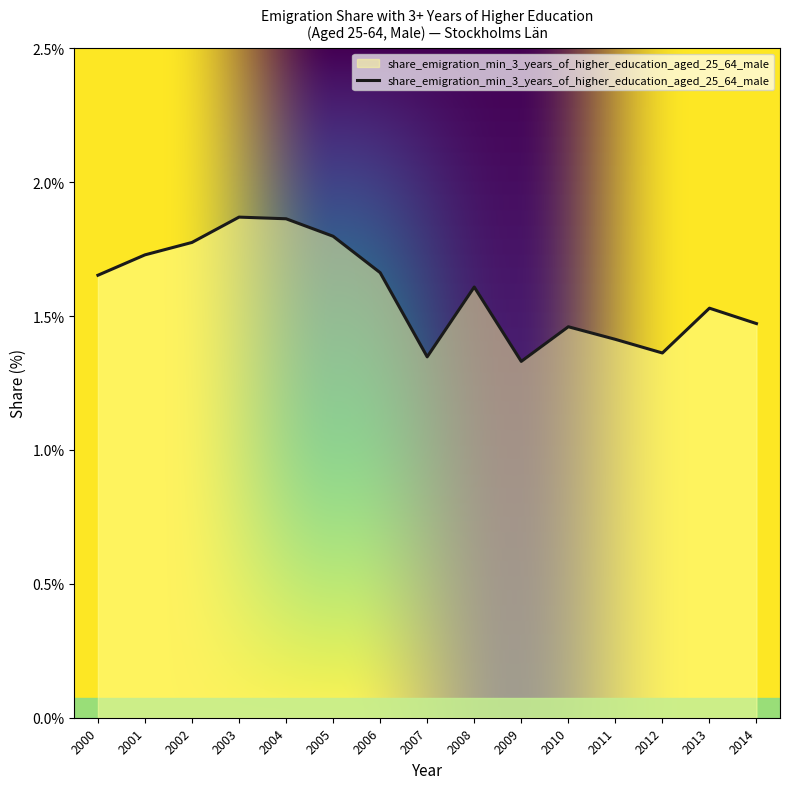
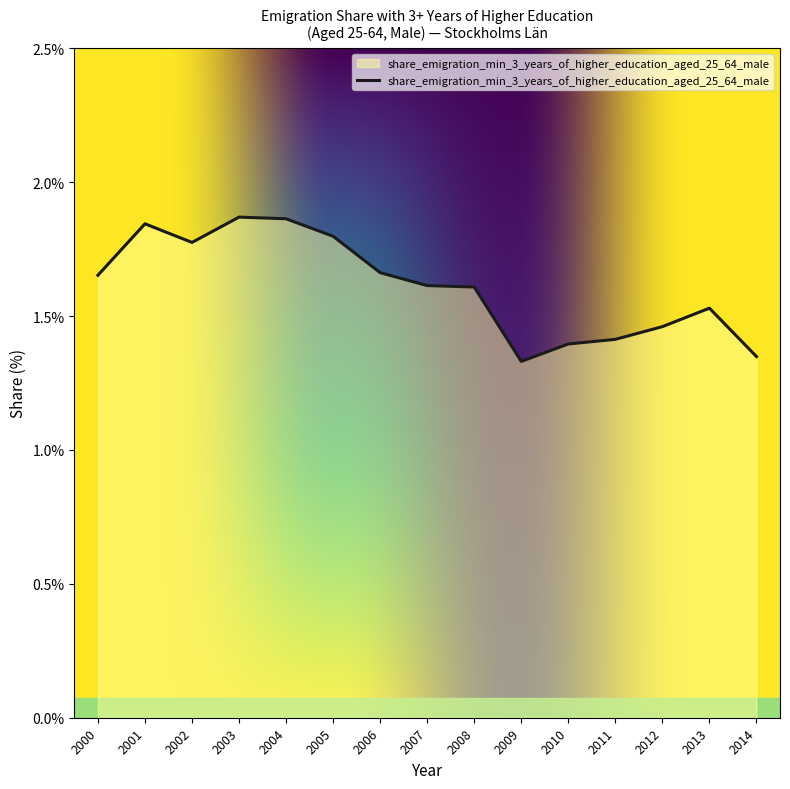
2001: 1.73% -> 1.84%
2007: 1.35% -> 1.61%
2010: 1.46% -> 1.40%
2012: 1.36% -> 1.46%
2014: 1.47% -> 1.35%
